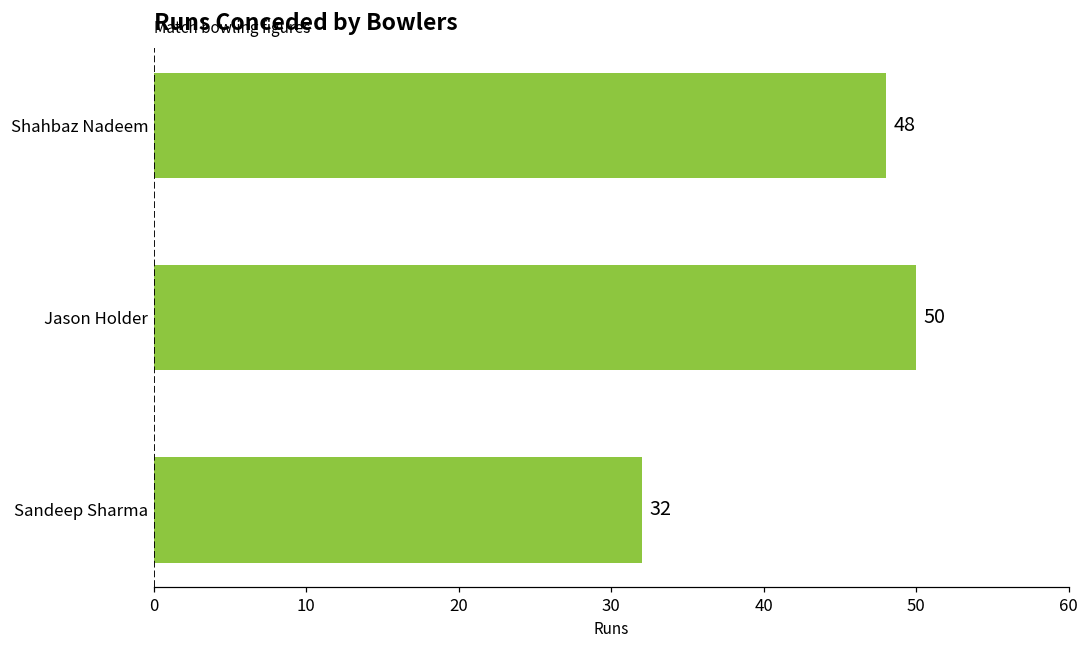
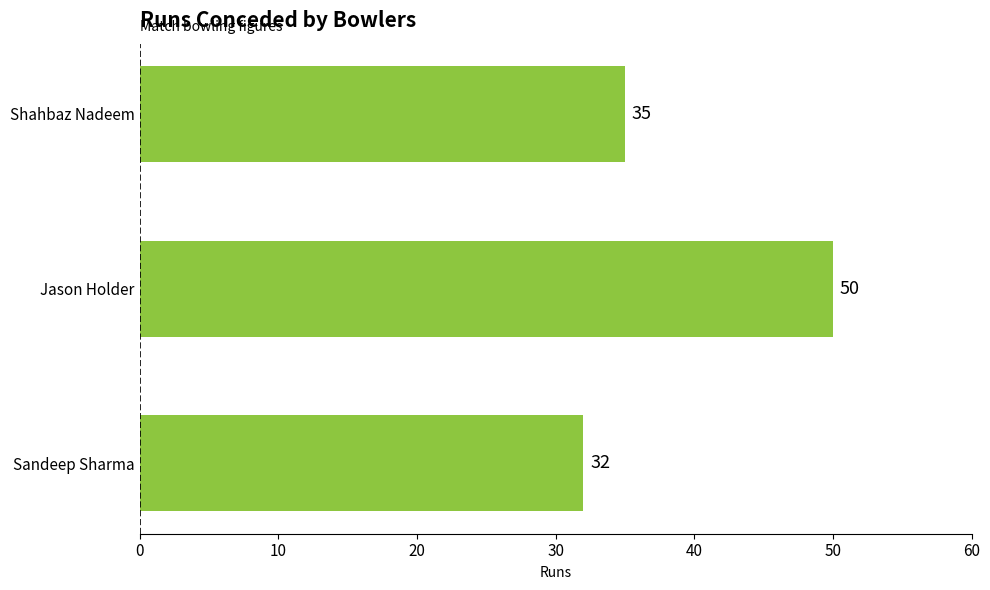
Shahbaz Nadeem: 48 -> 35
